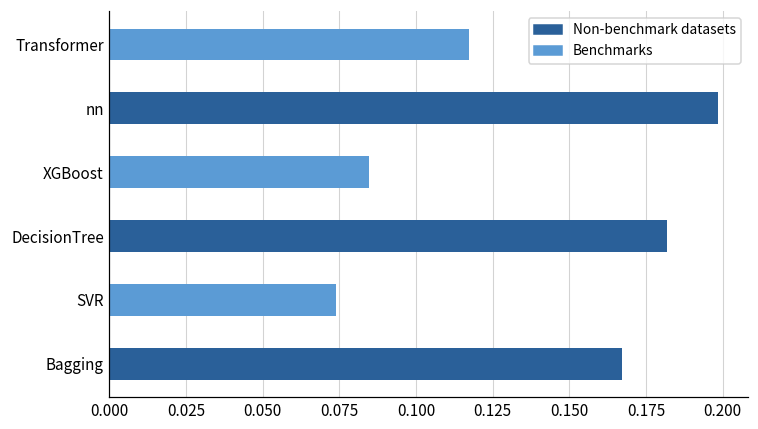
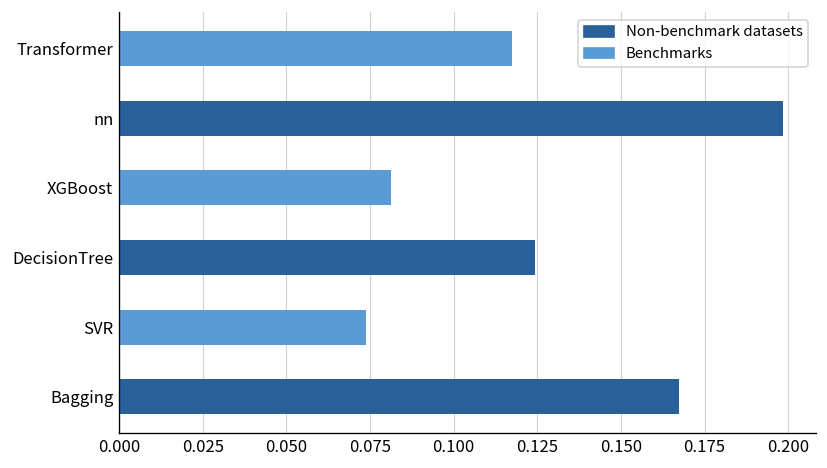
XGBoost: 0.085 -> 0.081
DecisionTree: 0.182 -> 0.124
